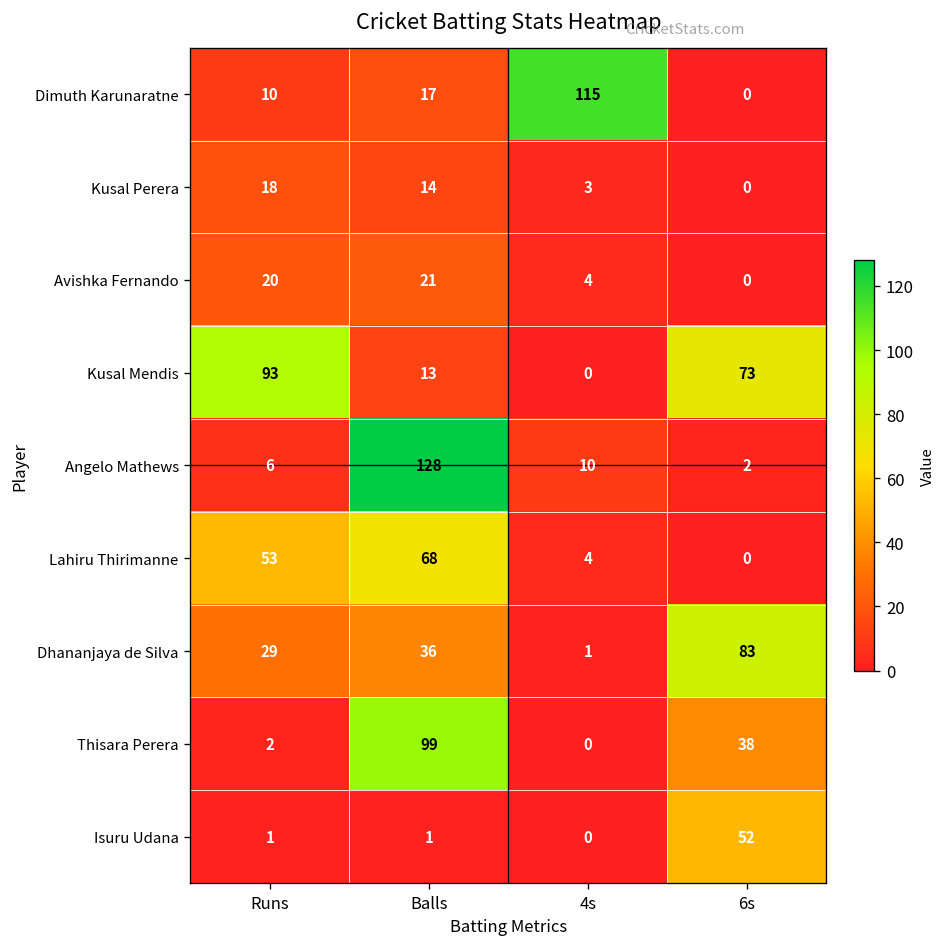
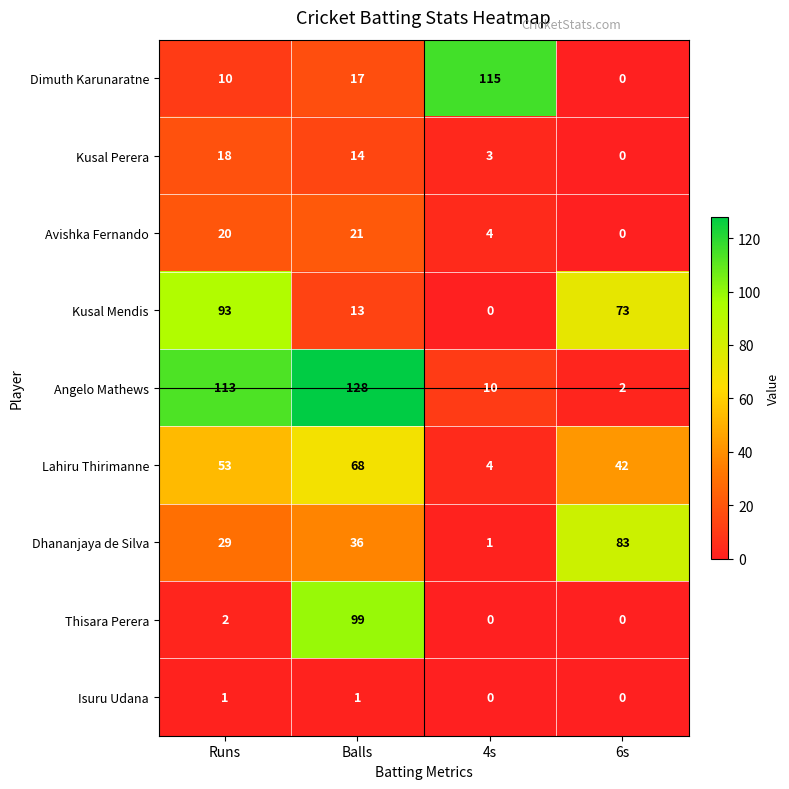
Angelo Mathews, Runs: 6 -> 113
Lahiru Thirimanne, 6s: 0 -> 42
Thisara Perera, 6s: 38 -> 0
Isuru Udana, 6s: 52 -> 0
